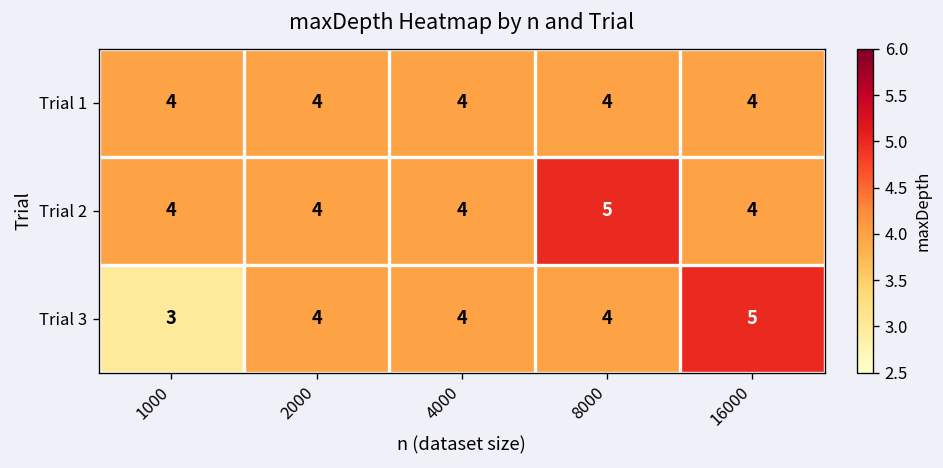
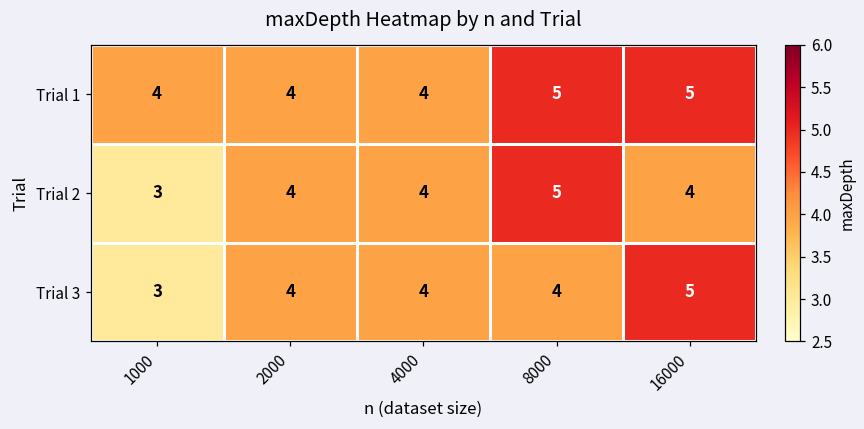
Trial 1, 8000: 4 -> 5
Trial 1, 16000: 4 -> 5
Trial 2, 1000: 4 -> 3
